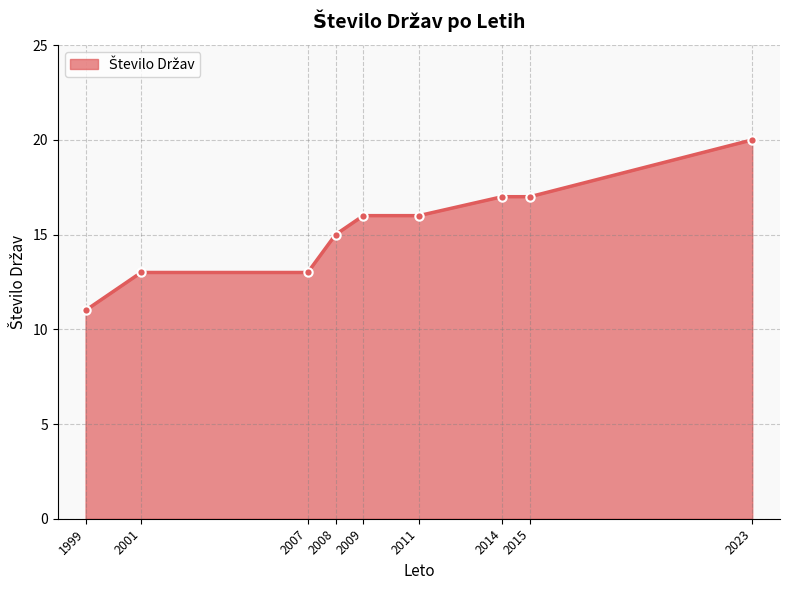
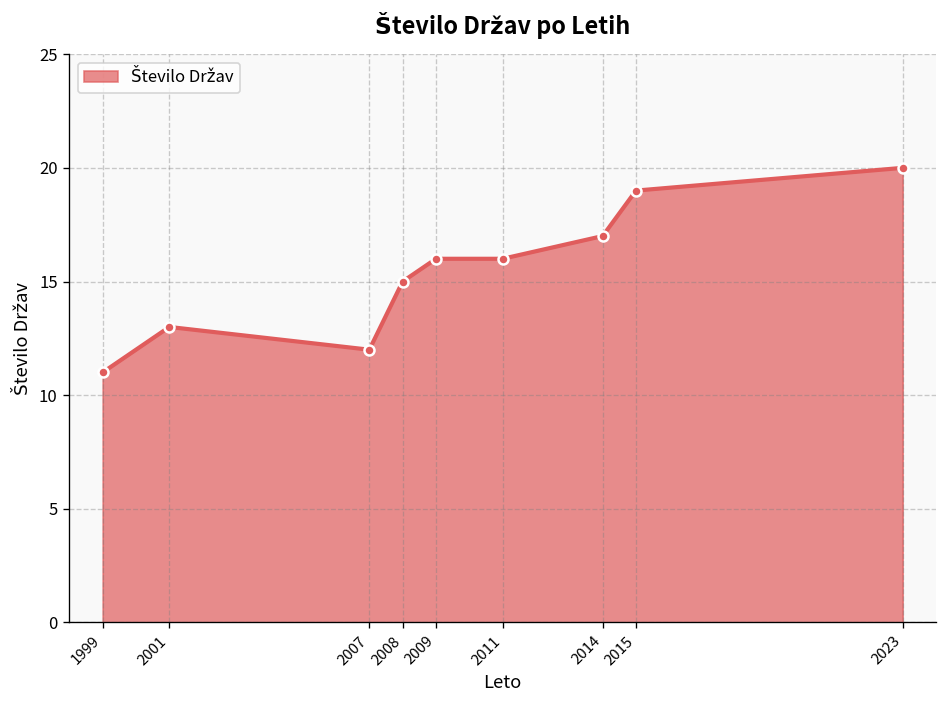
2007: 13 -> 12
2015: 17 -> 19
